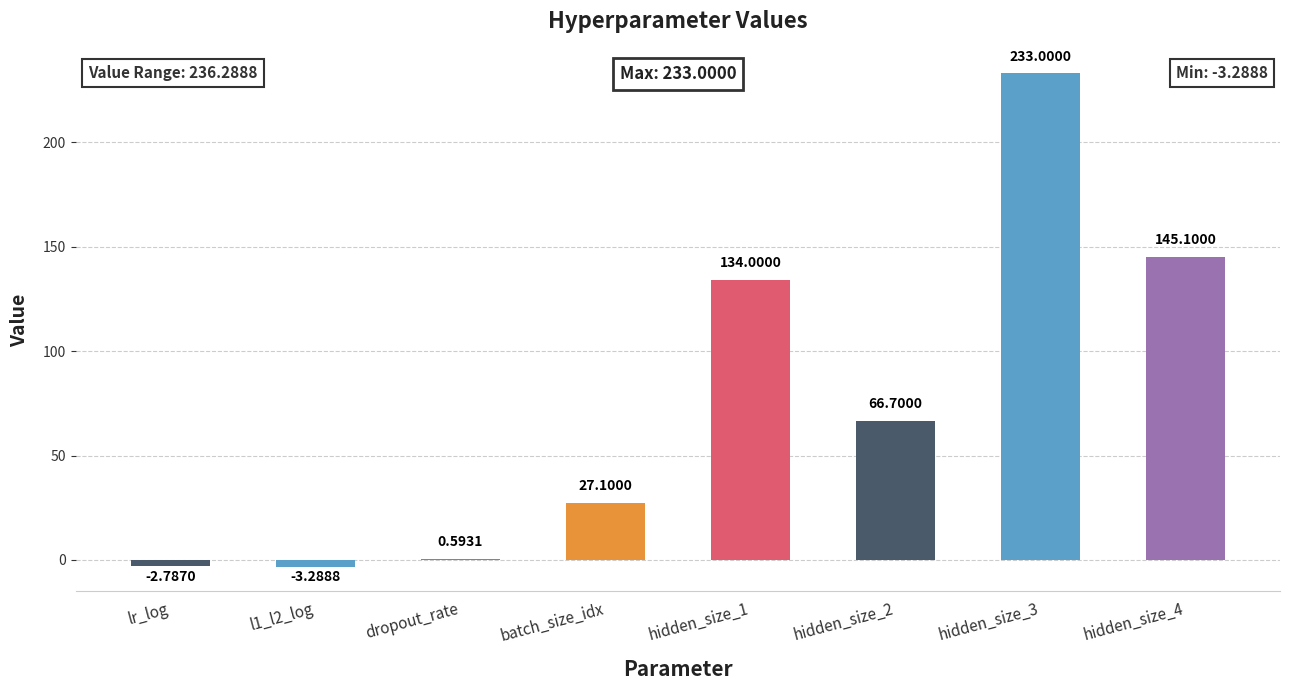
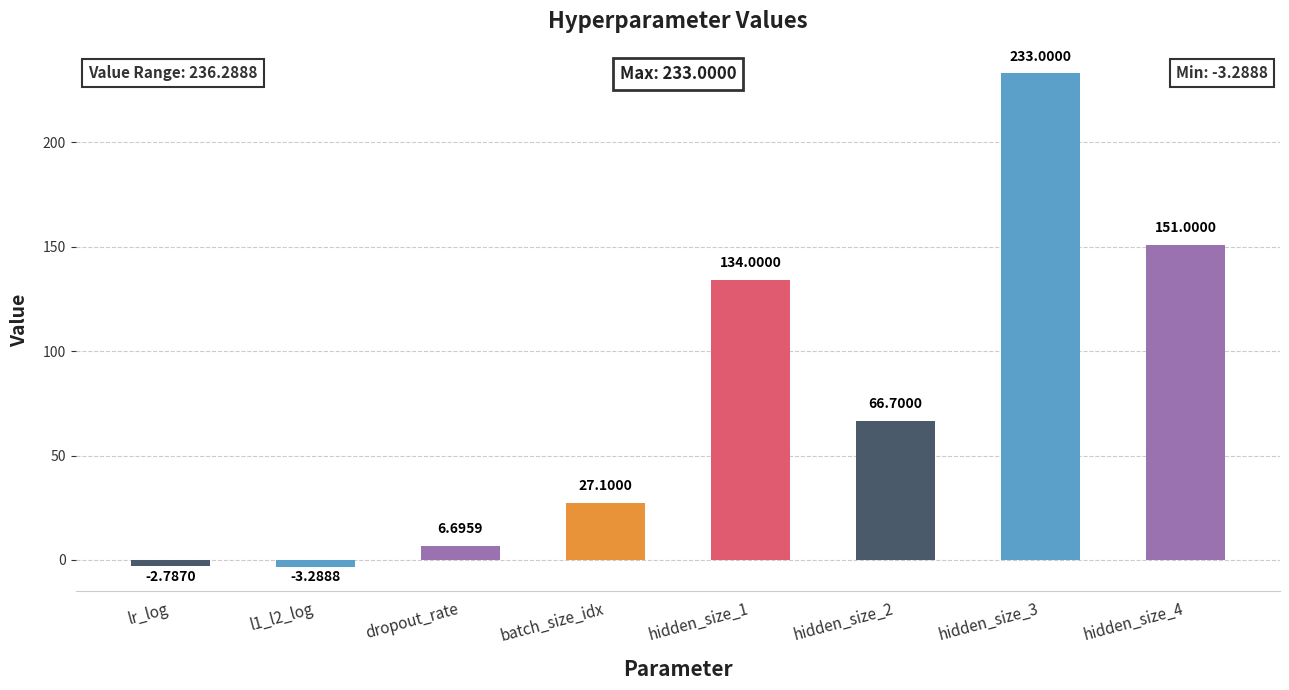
dropout_rate: 0.5931 -> 6.6959
hidden_size_4: 145.1000 -> 151.0000
